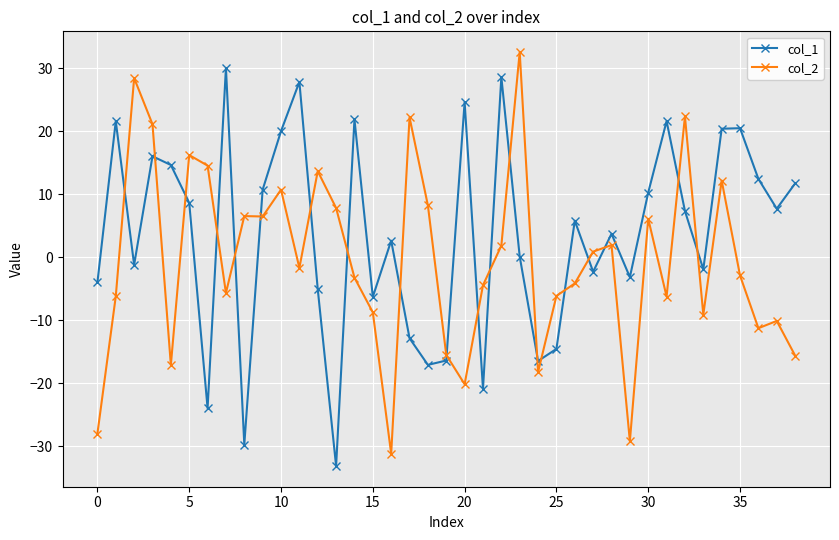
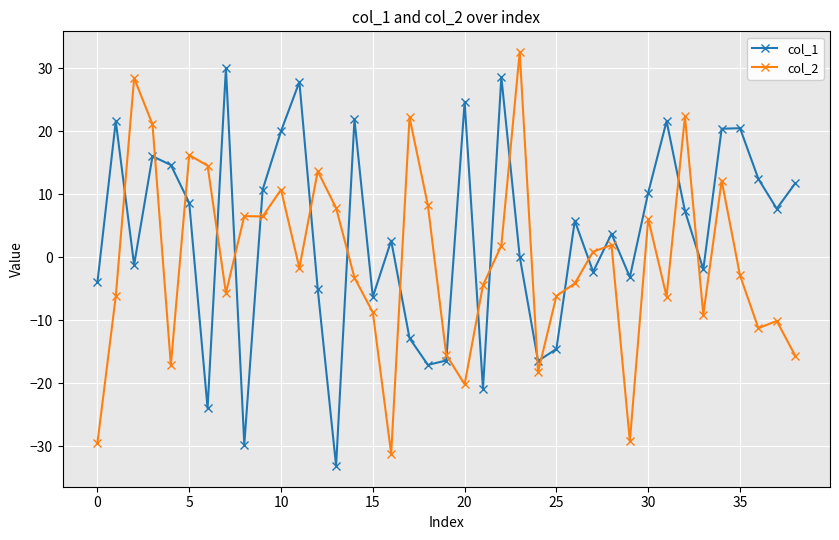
col_2, 0: -28 -> -30
